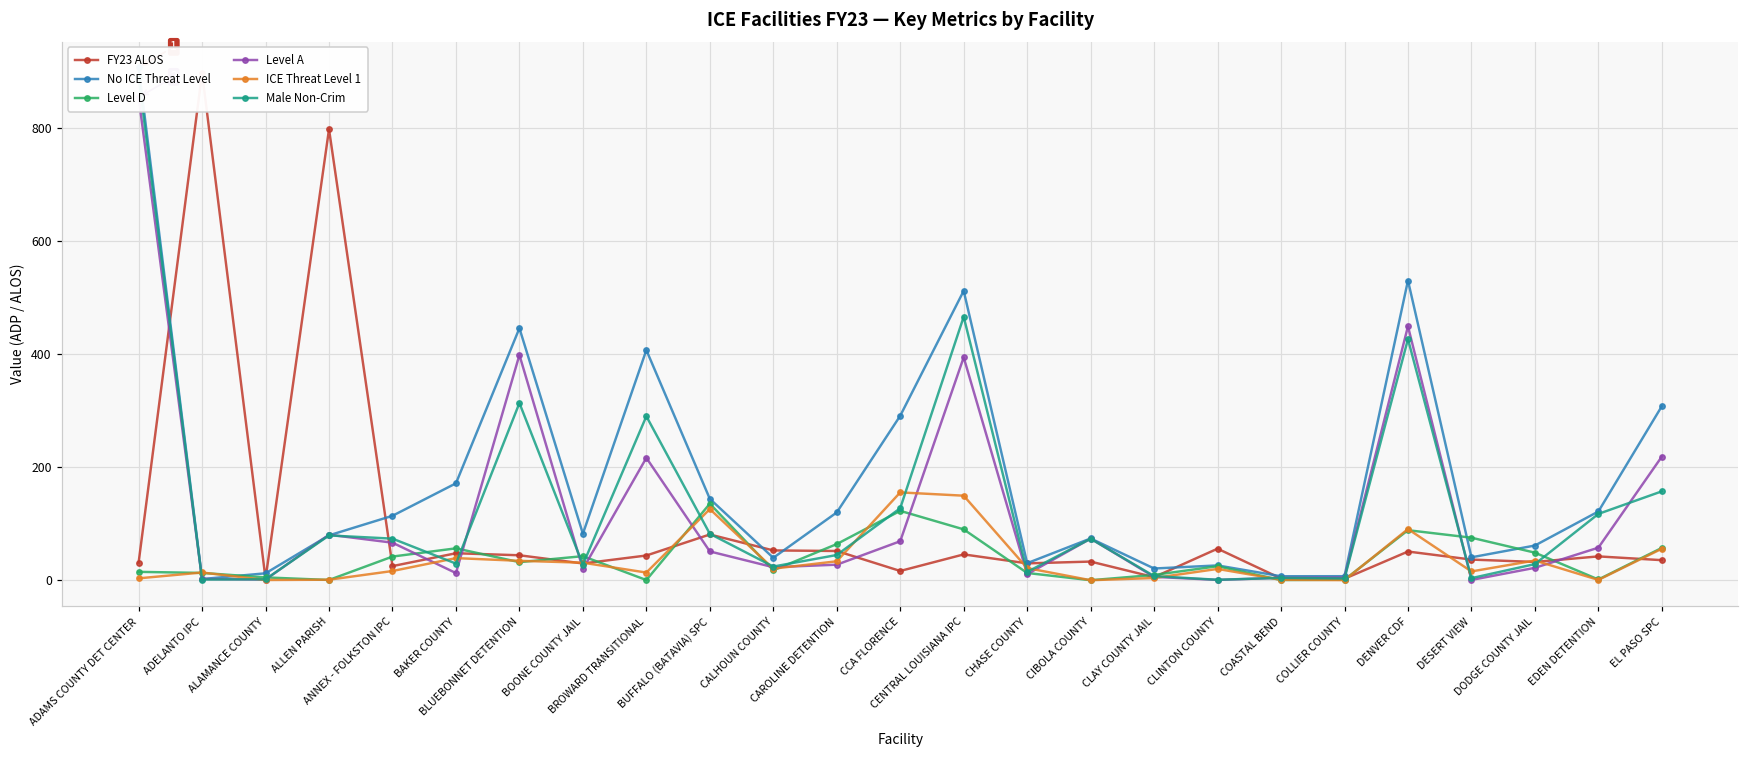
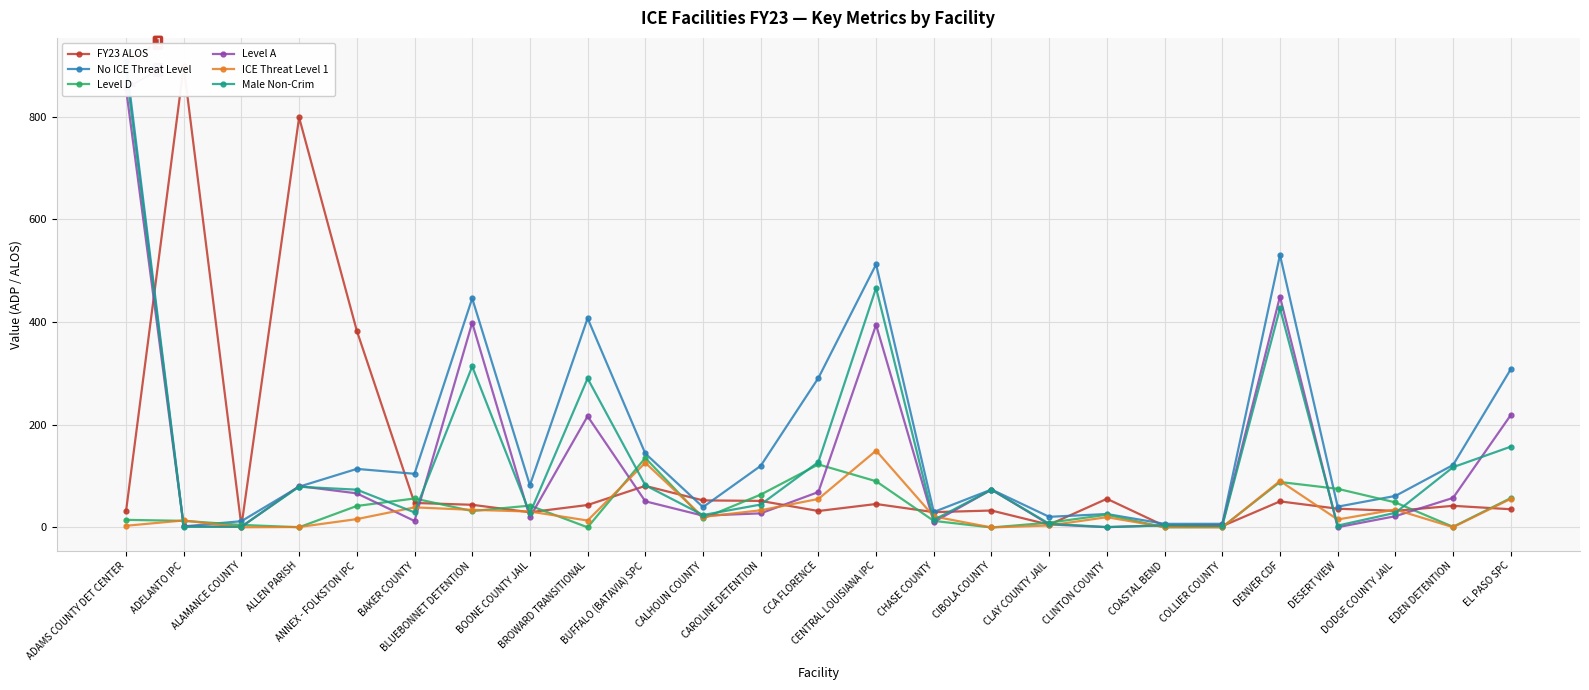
FY23 ALOS, ANNEX - FOLKSTON IPC: 20 -> 380
No ICE Threat Level, BAKER COUNTY: 170 -> 100
FY23 ALOS, CCA FLORENCE: 20 -> 30
ICE Threat Level 1, CCA FLORENCE: 160 -> 60
